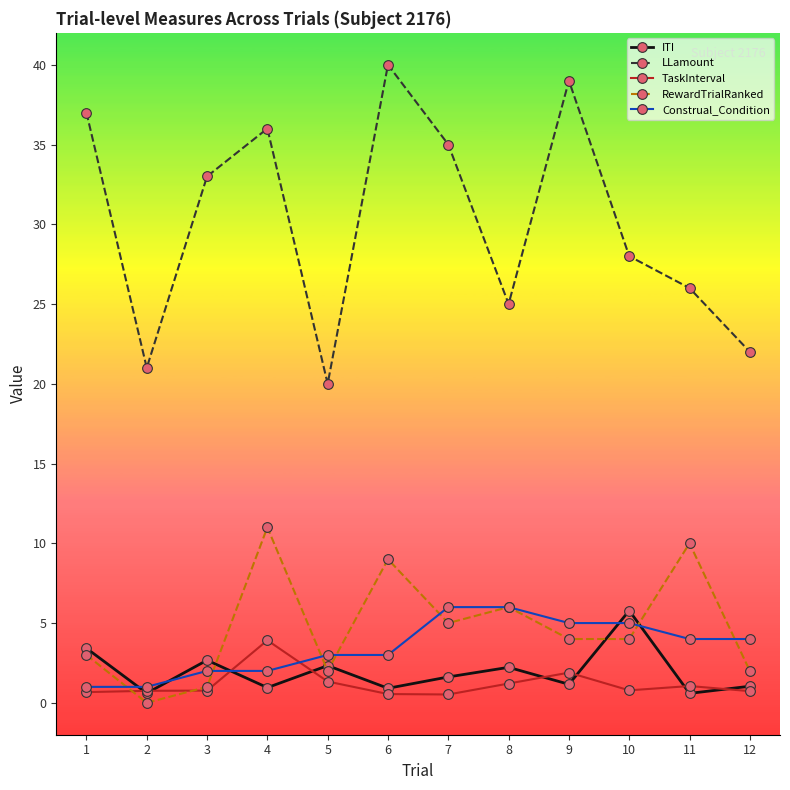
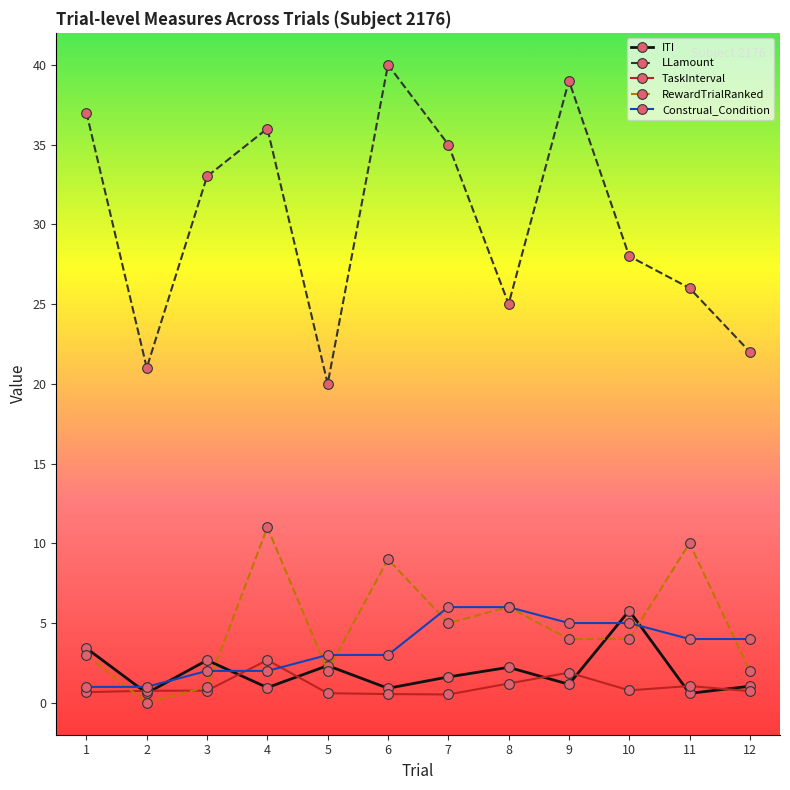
TaskInterval, 4: 3.9 -> 2.7
TaskInterval, 5: 1.3 -> 0.6
